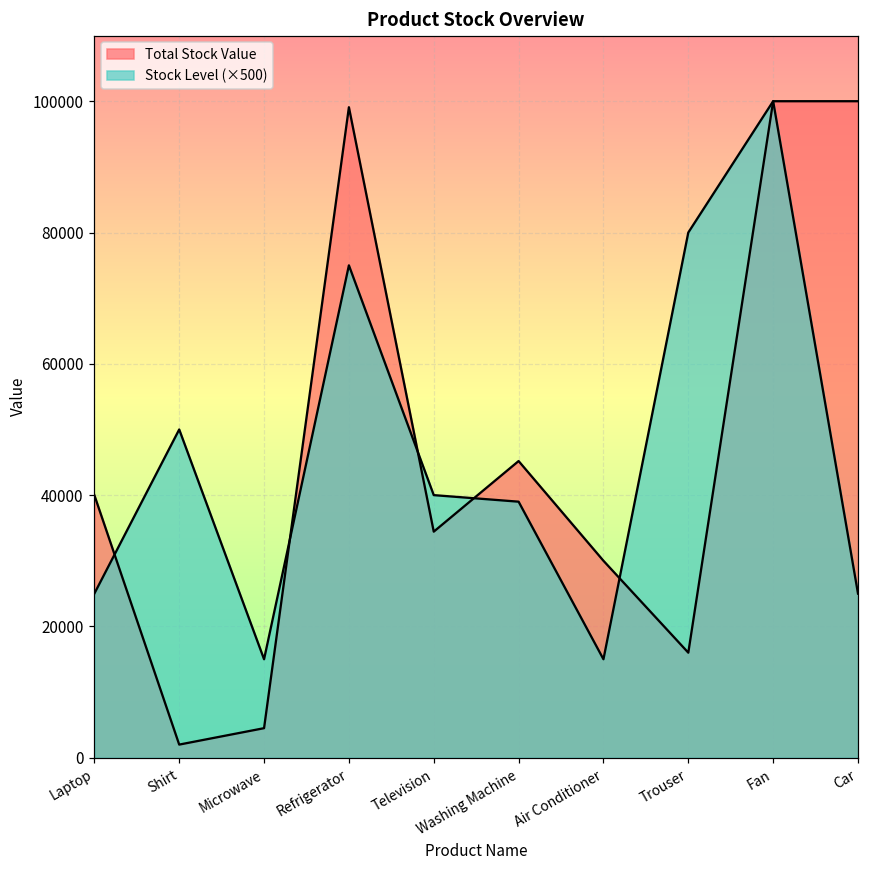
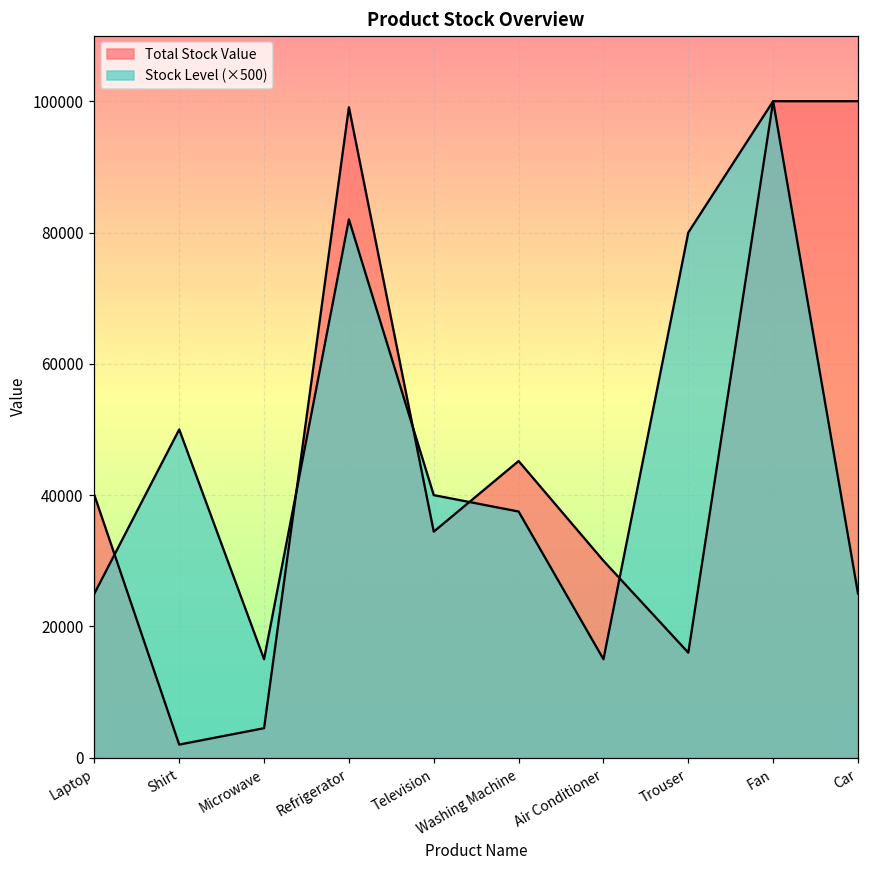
Stock Level (×500), Refrigerator: 75000 -> 82000
Stock Level (×500), Washing Machine: 39000 -> 38000
